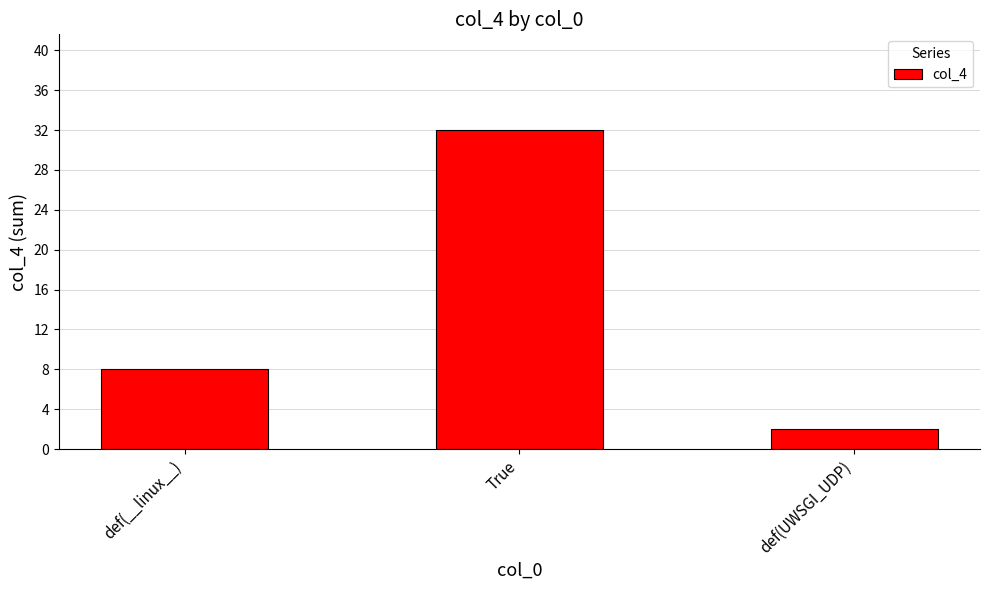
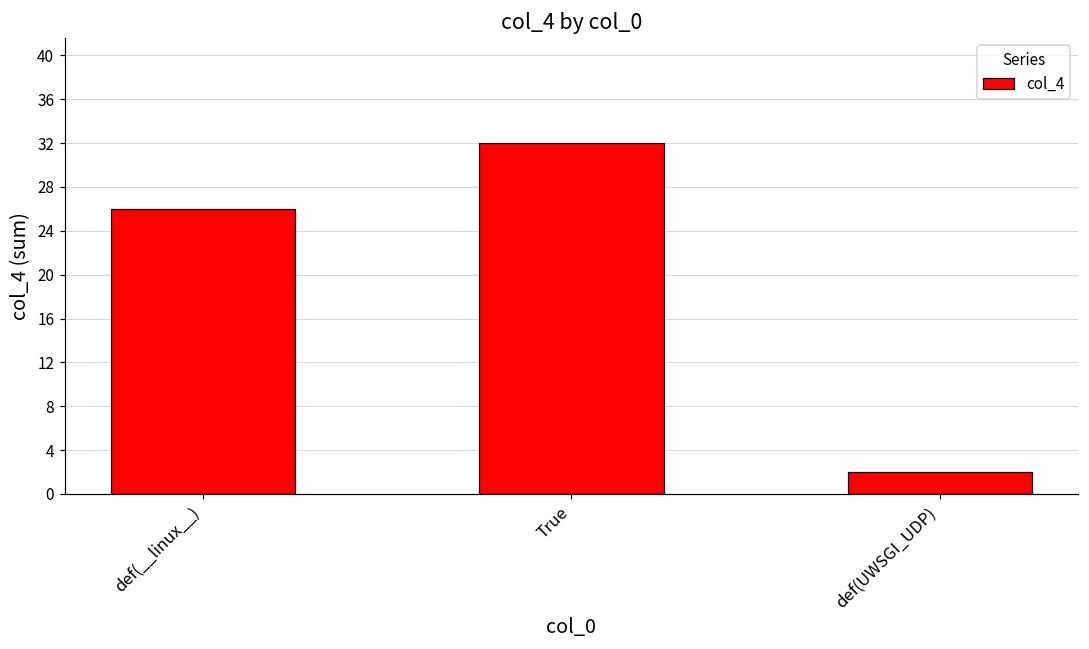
def(__linux__): 8 -> 26
